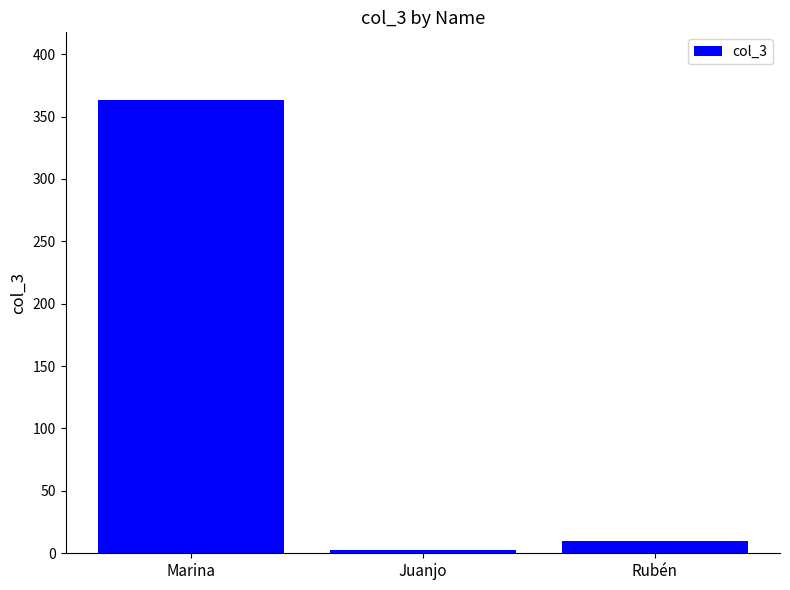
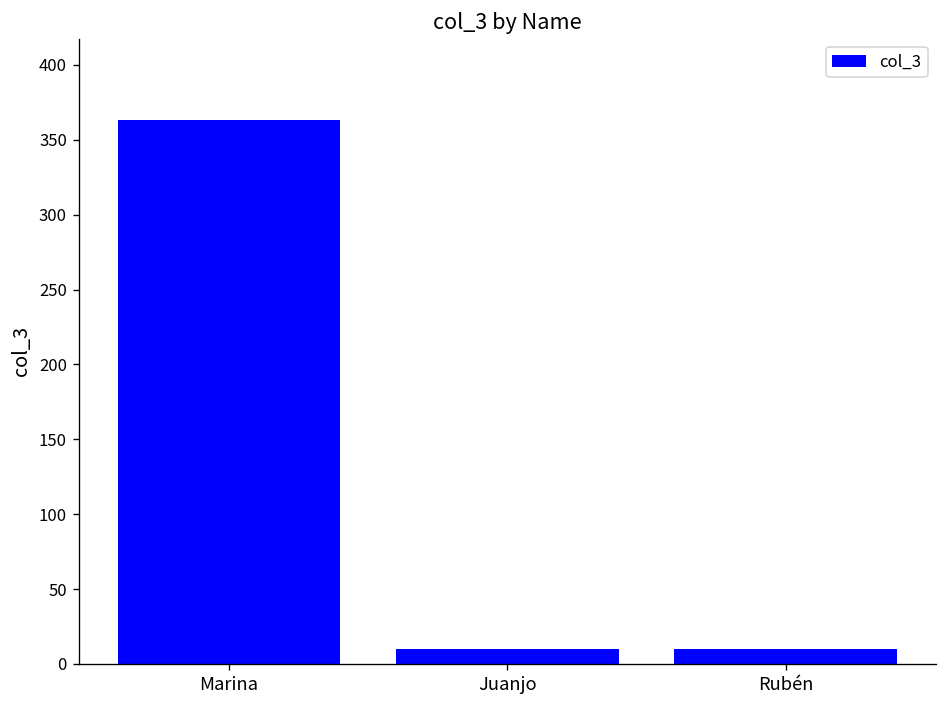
Juanjo: 3 -> 10
